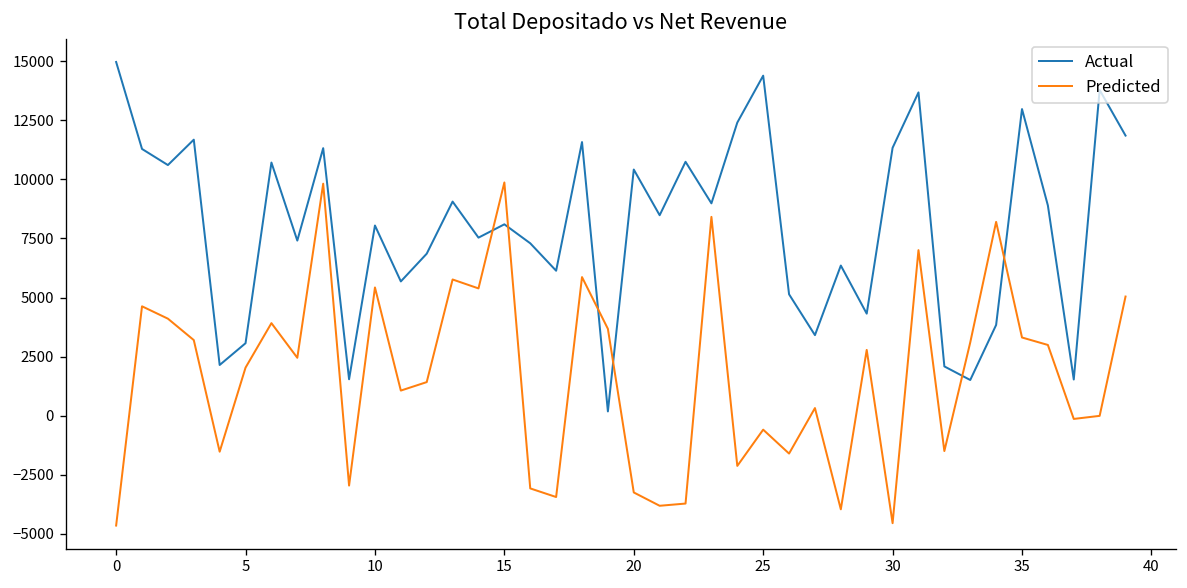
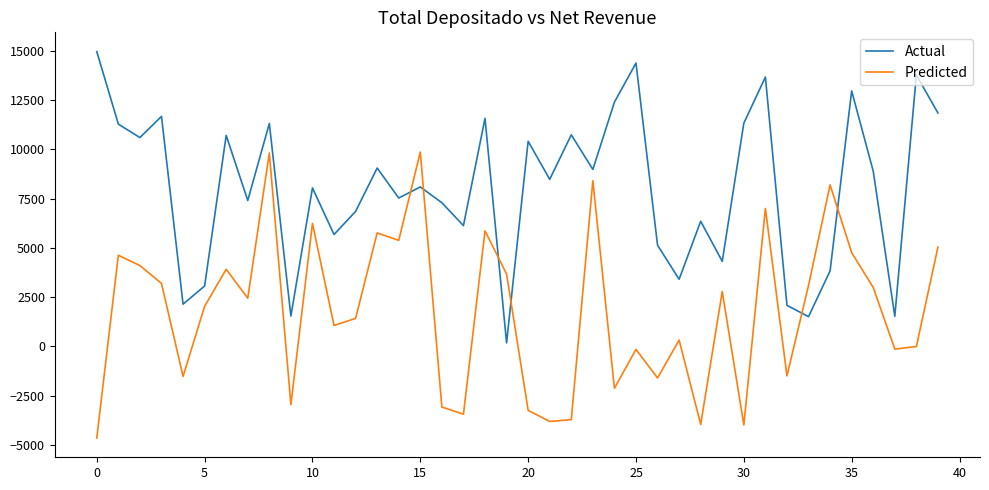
Predicted, 10: 5400 -> 6200
Predicted, 25: -600 -> -100
Predicted, 30: -4500 -> -4000
Predicted, 35: 3300 -> 4800
